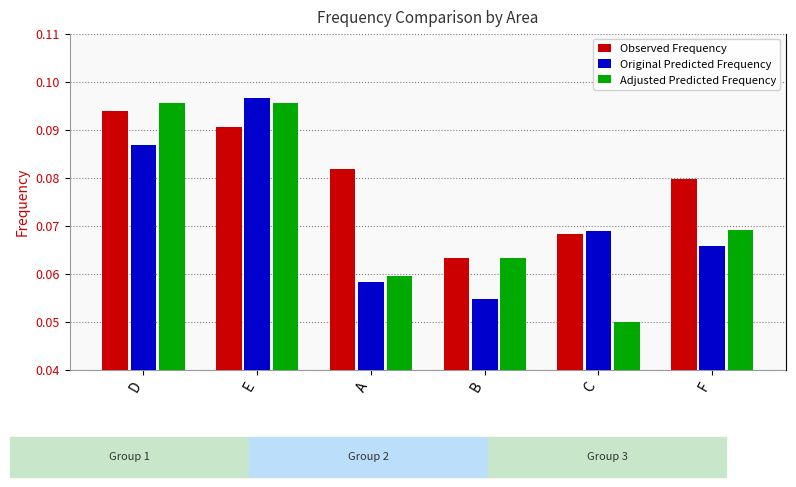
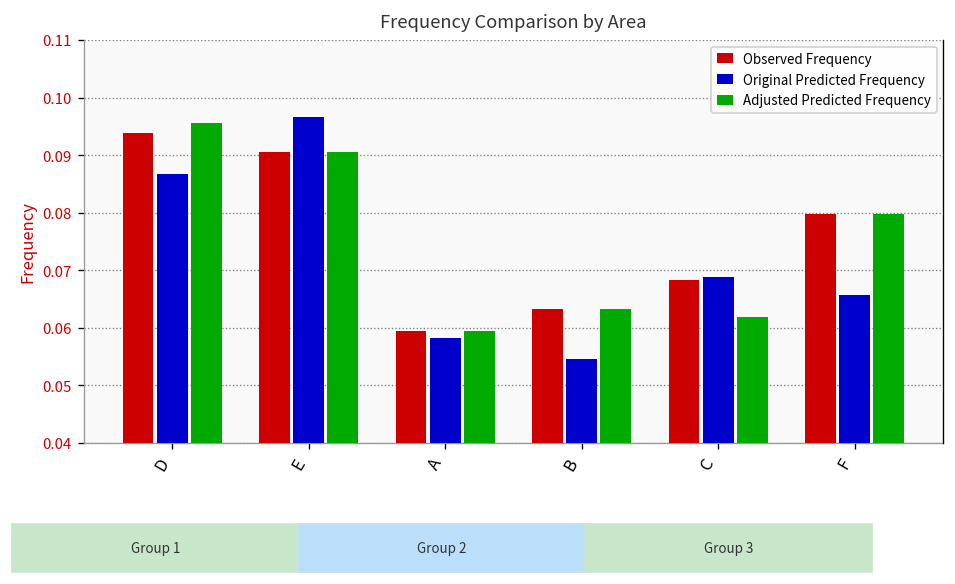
Adjusted Predicted Frequency, E: 0.096 -> 0.090
Observed Frequency, A: 0.082 -> 0.059
Adjusted Predicted Frequency, C: 0.050 -> 0.062
Adjusted Predicted Frequency, F: 0.069 -> 0.080
